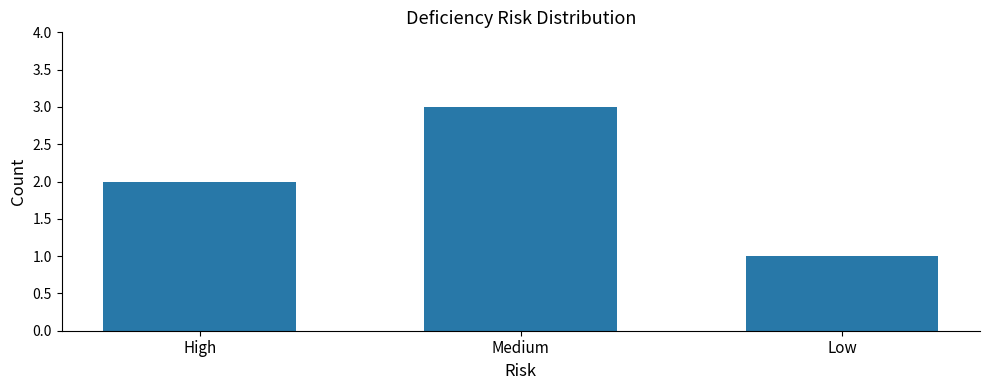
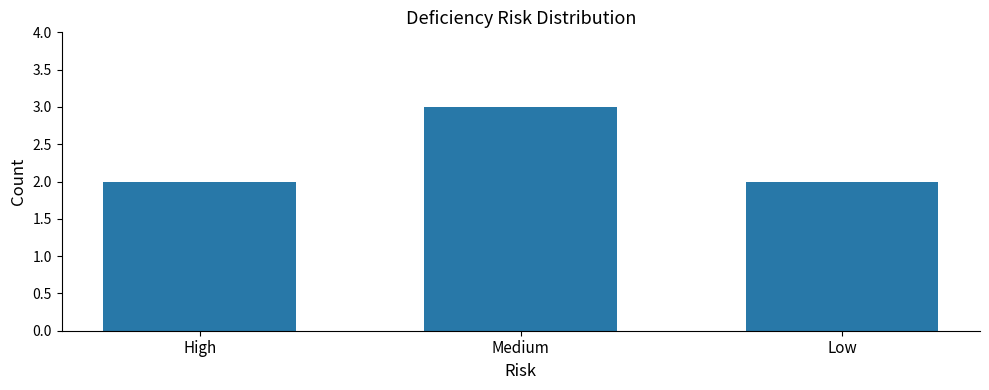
Low: 1 -> 2
